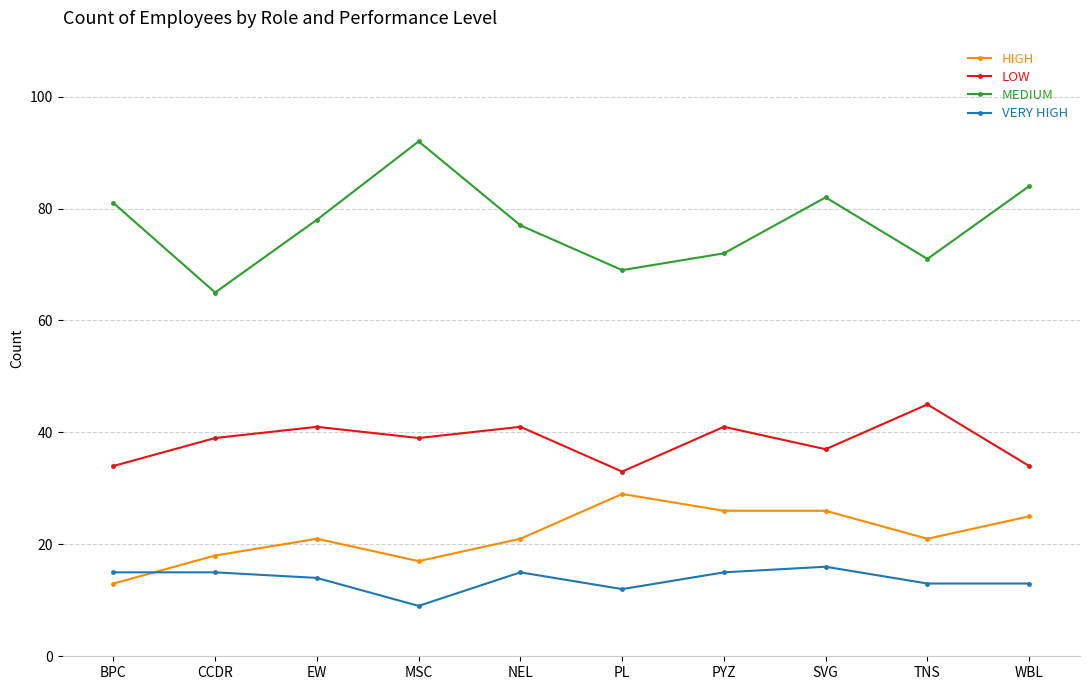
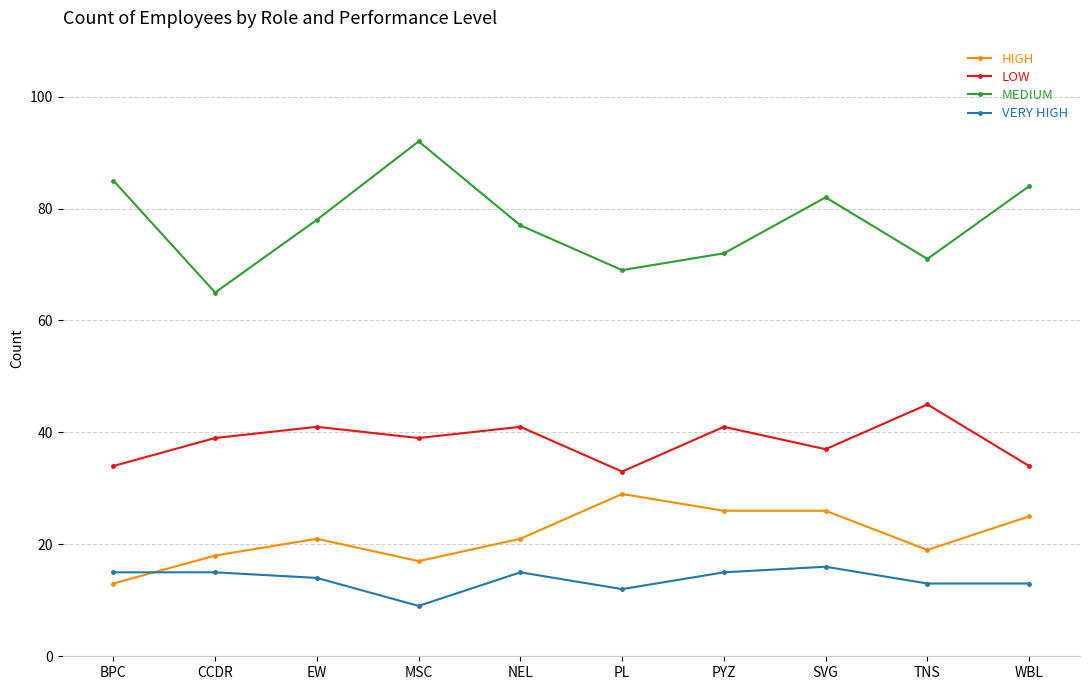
MEDIUM, BPC: 81 -> 85
HIGH, TNS: 21 -> 19
